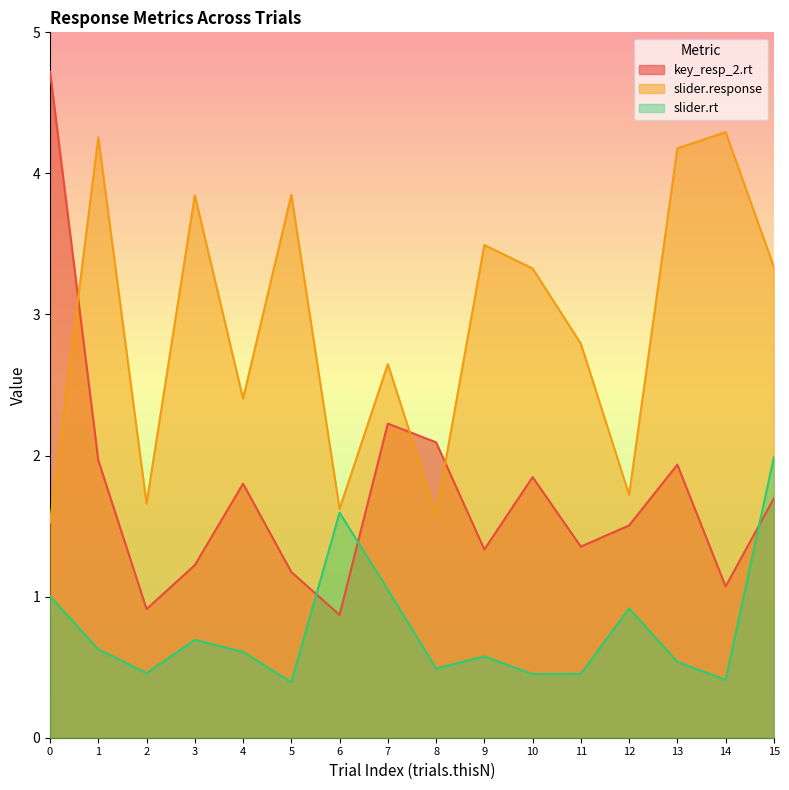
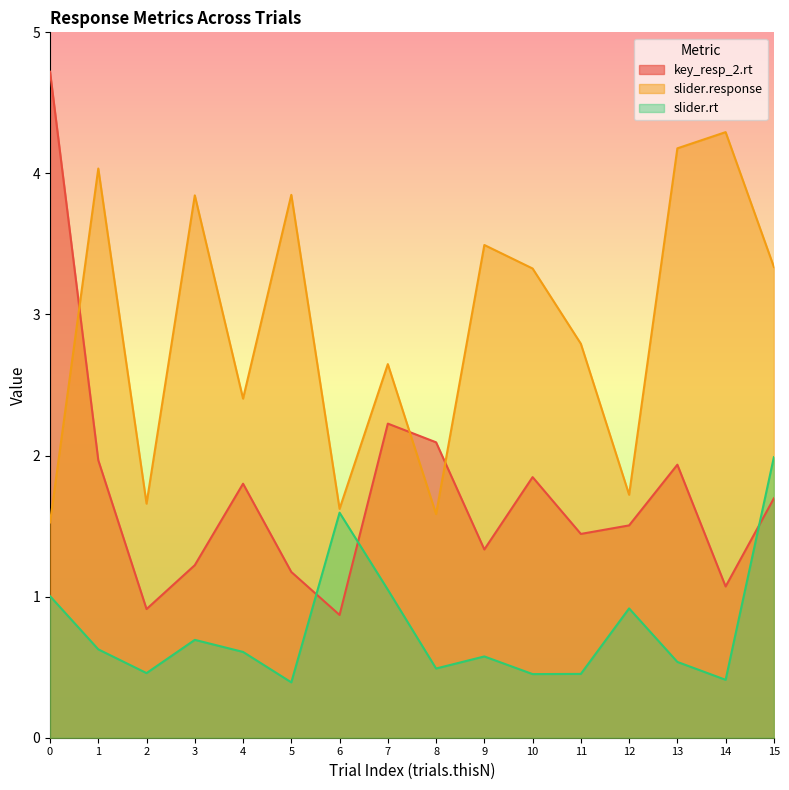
slider.response, 1: 4.26 -> 4.03
key_resp_2.rt, 11: 1.35 -> 1.44
